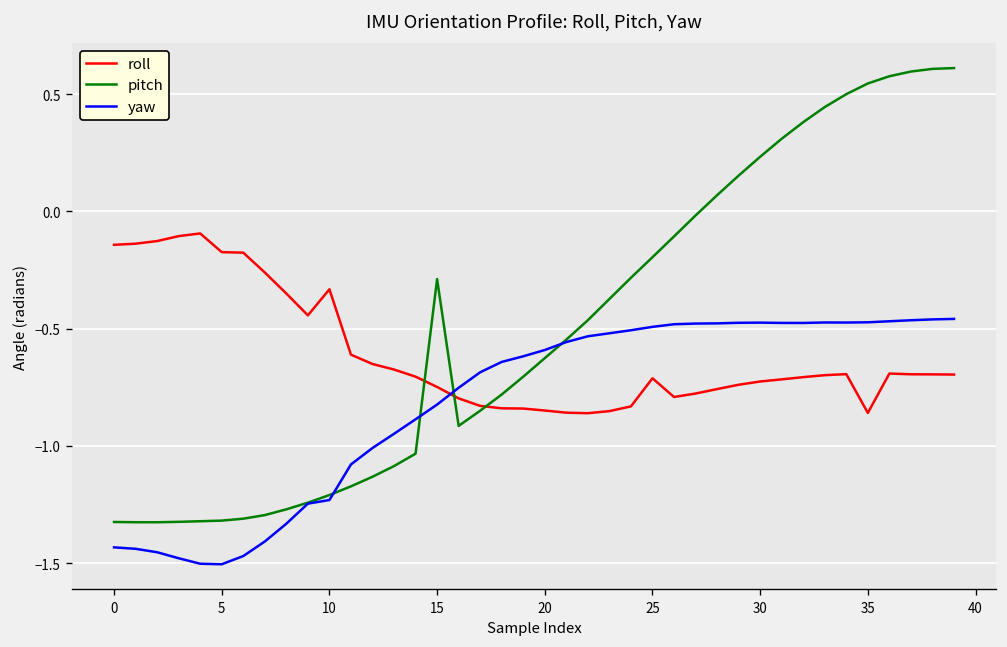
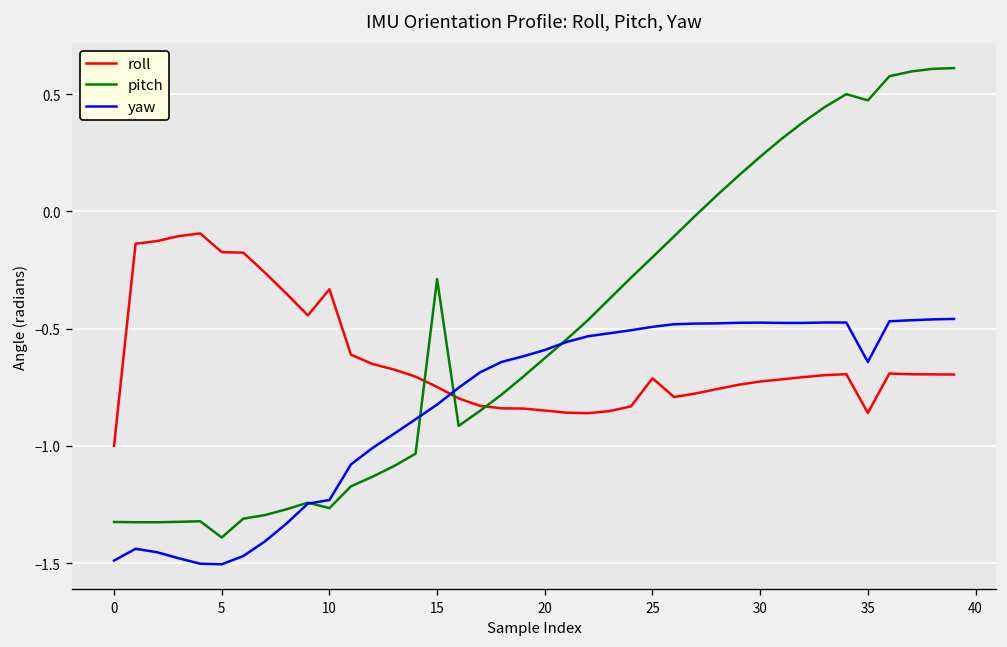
roll, 0: -0.14 -> -1.00
yaw, 0: -1.43 -> -1.49
pitch, 5: -1.32 -> -1.39
pitch, 10: -1.21 -> -1.27
pitch, 35: 0.55 -> 0.47
yaw, 35: -0.47 -> -0.64
